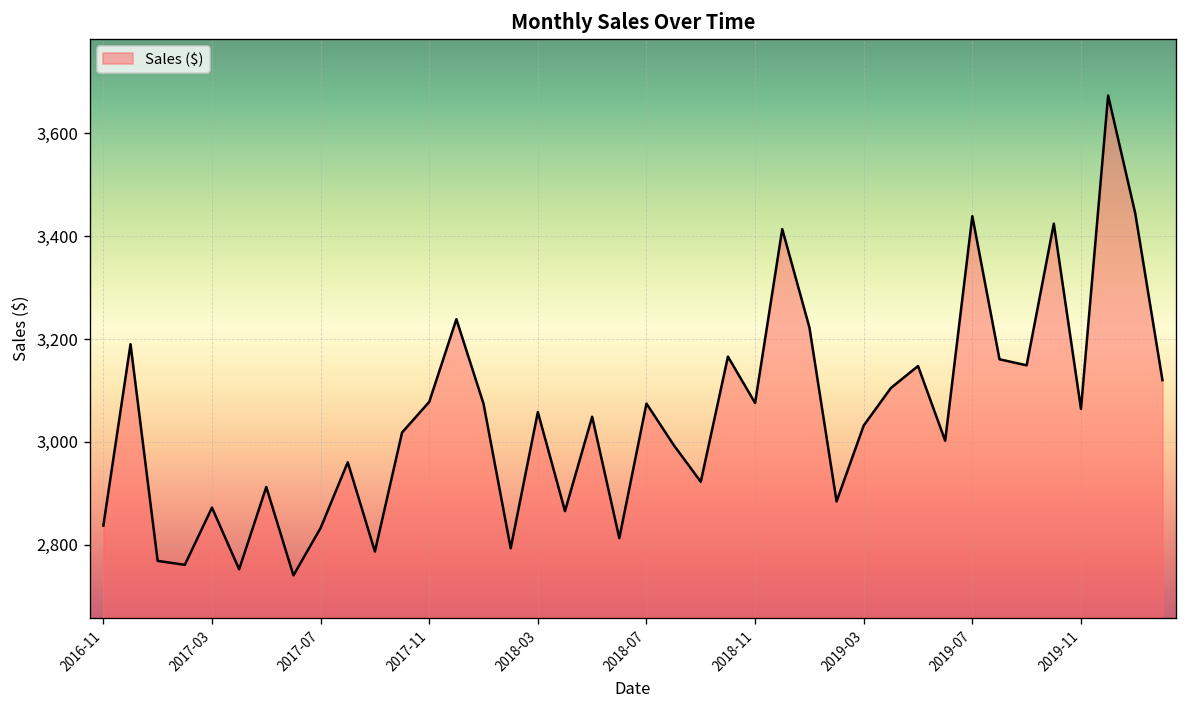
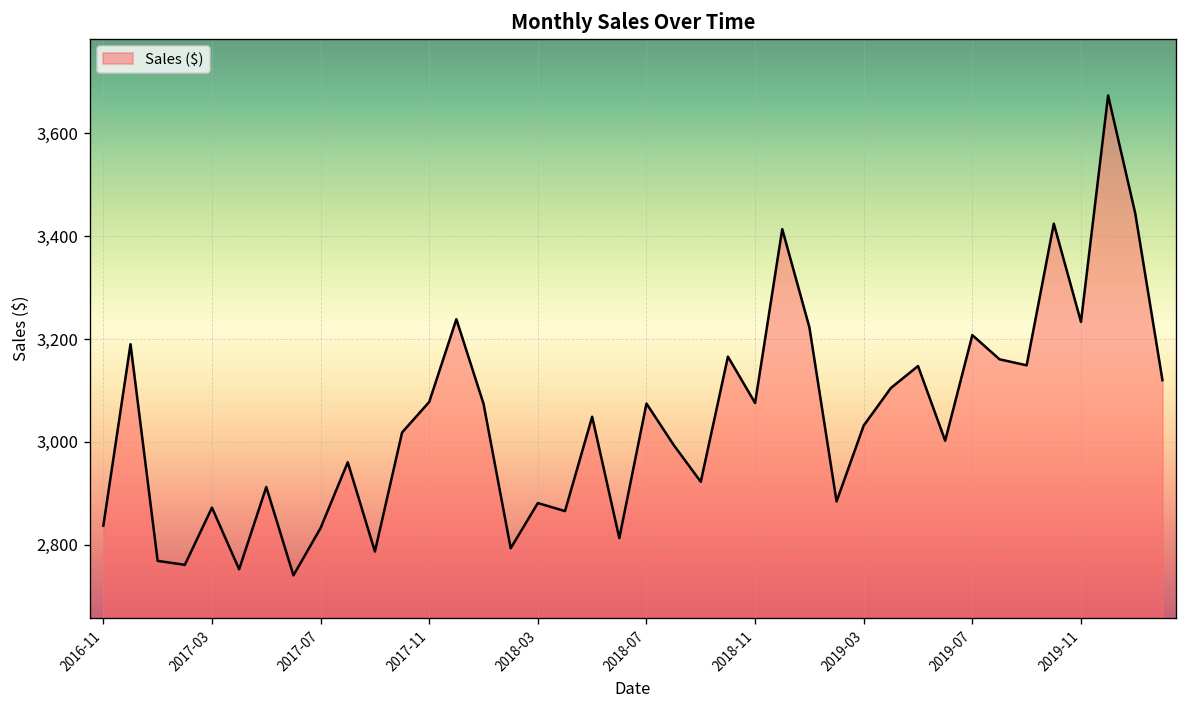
2018-03: 3,060 -> 2,880
2019-07: 3,440 -> 3,210
2019-11: 3,060 -> 3,230
